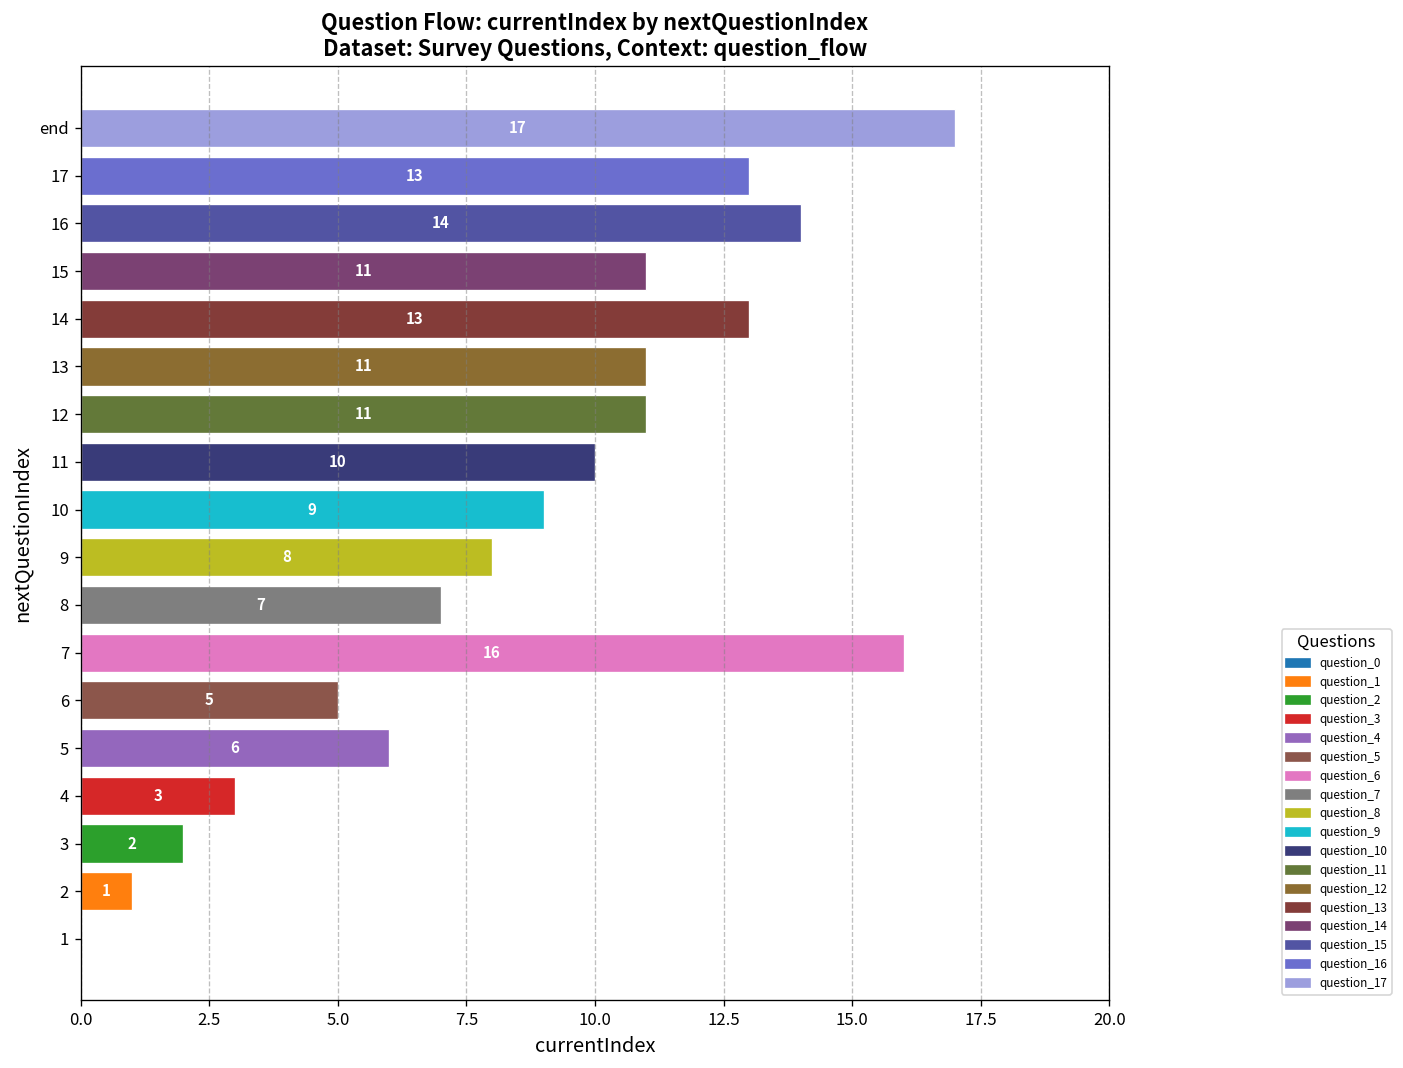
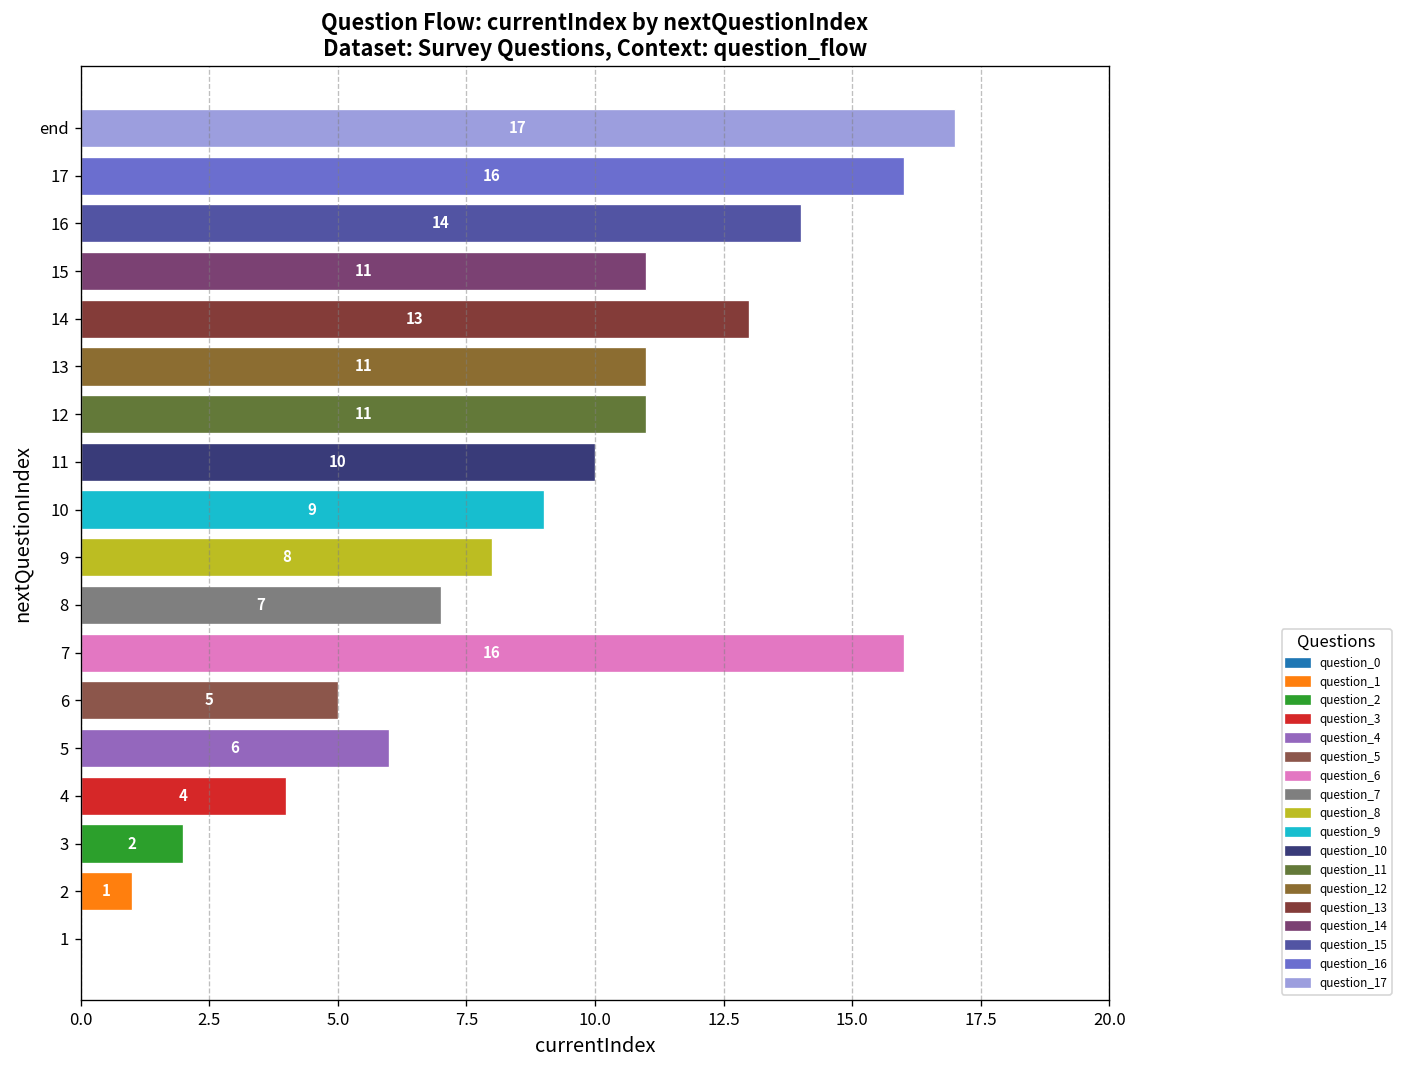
17: 13 -> 16
4: 3 -> 4
